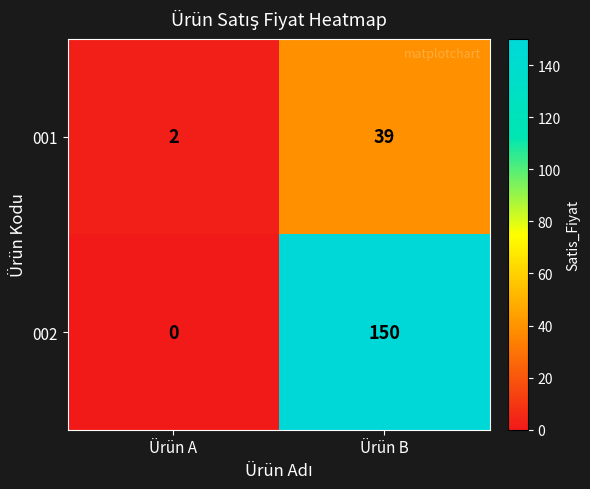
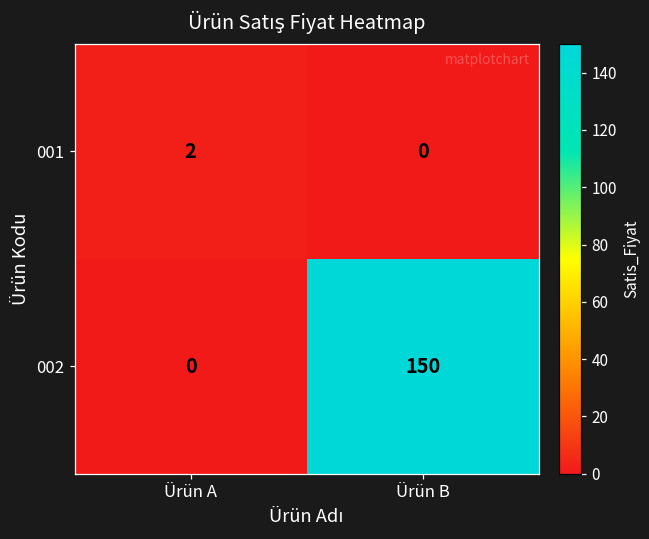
001, Ürün B: 39 -> 0
